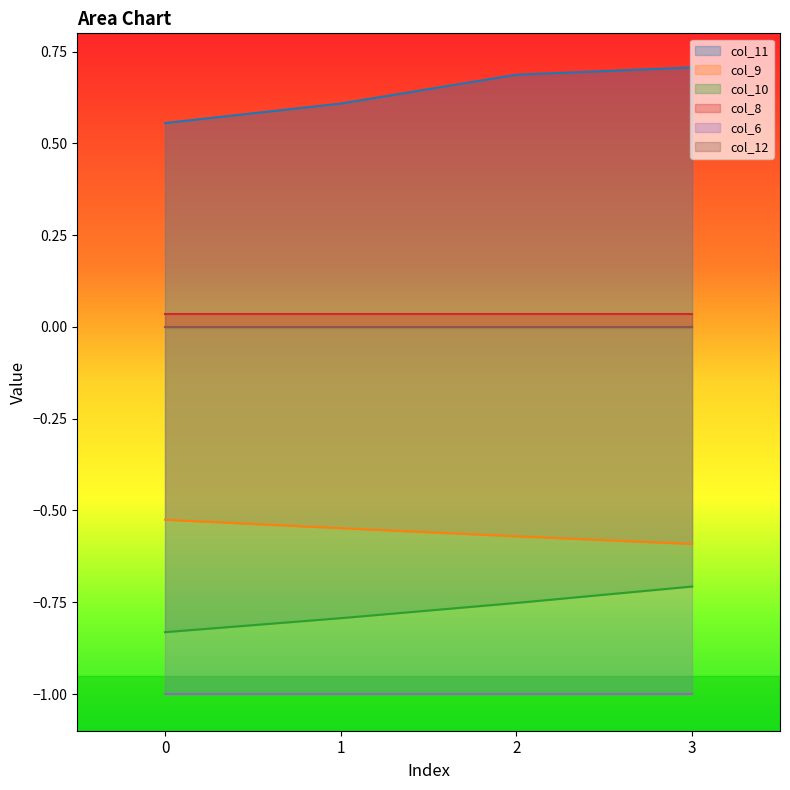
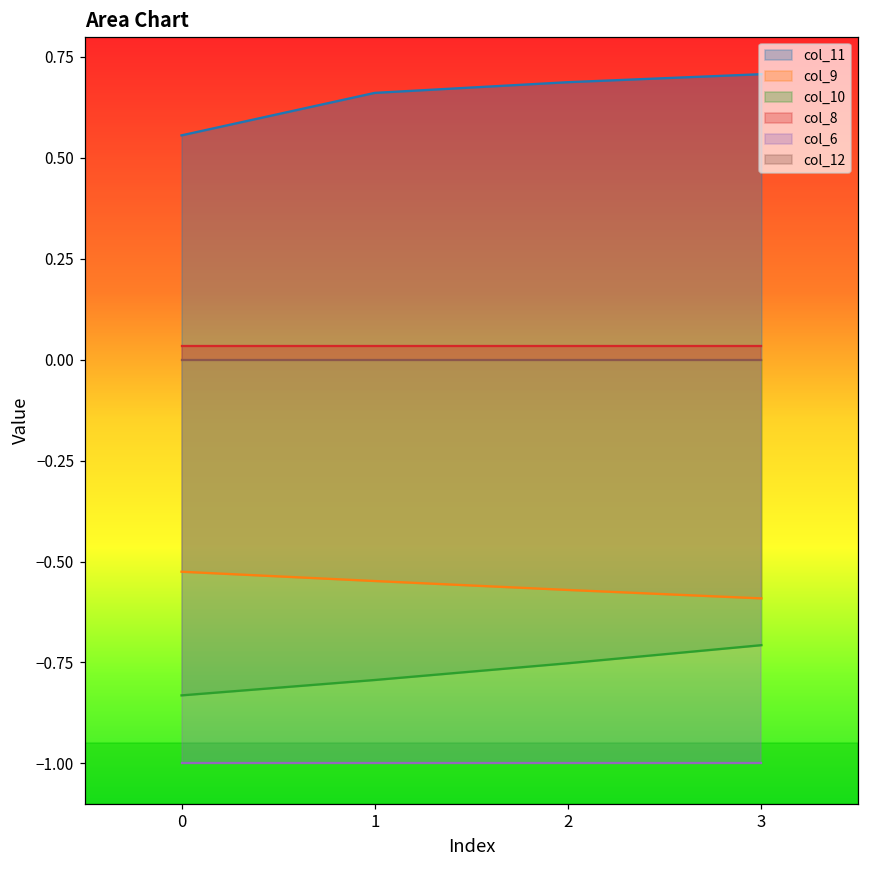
col_11, 1: 0.61 -> 0.66
